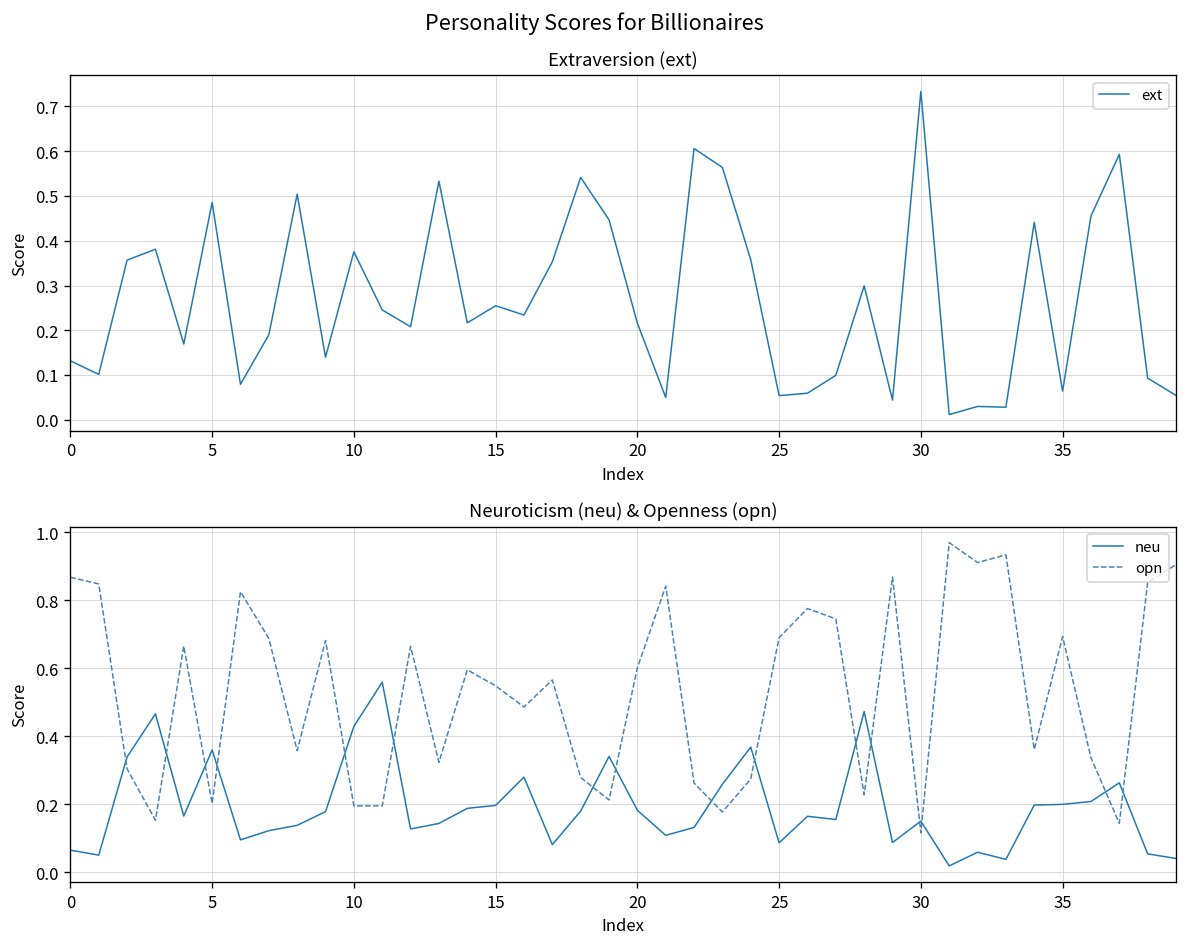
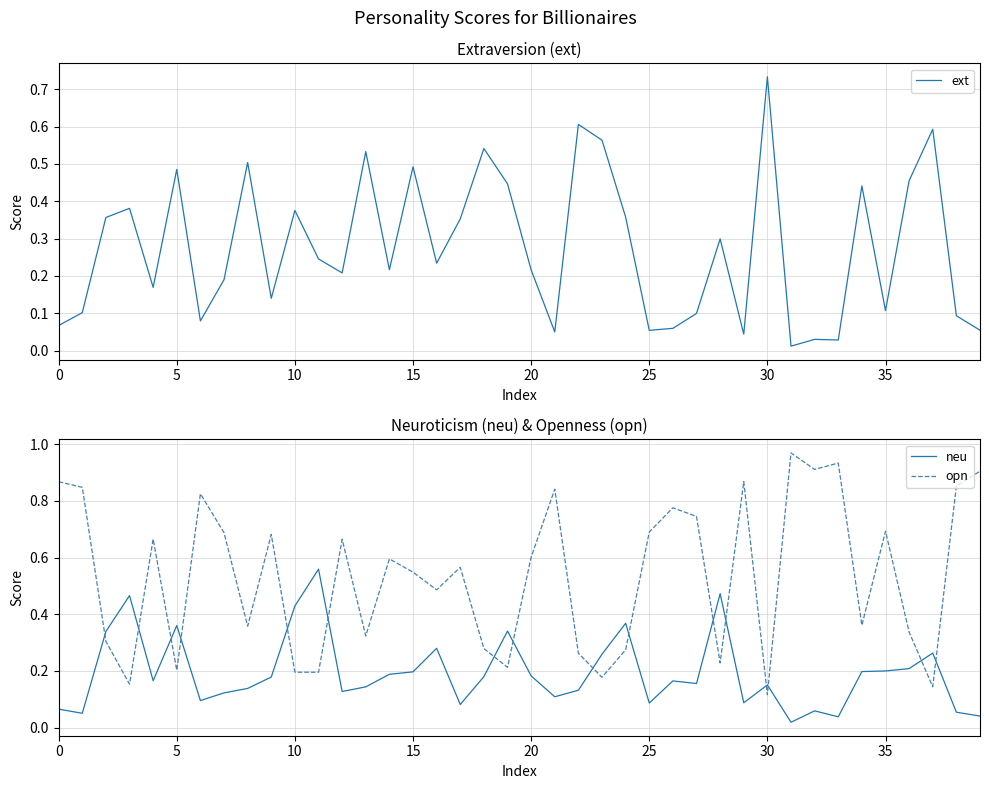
Extraversion (ext), 0: 0.13 -> 0.07
Extraversion (ext), 15: 0.25 -> 0.49
Extraversion (ext), 35: 0.06 -> 0.11
